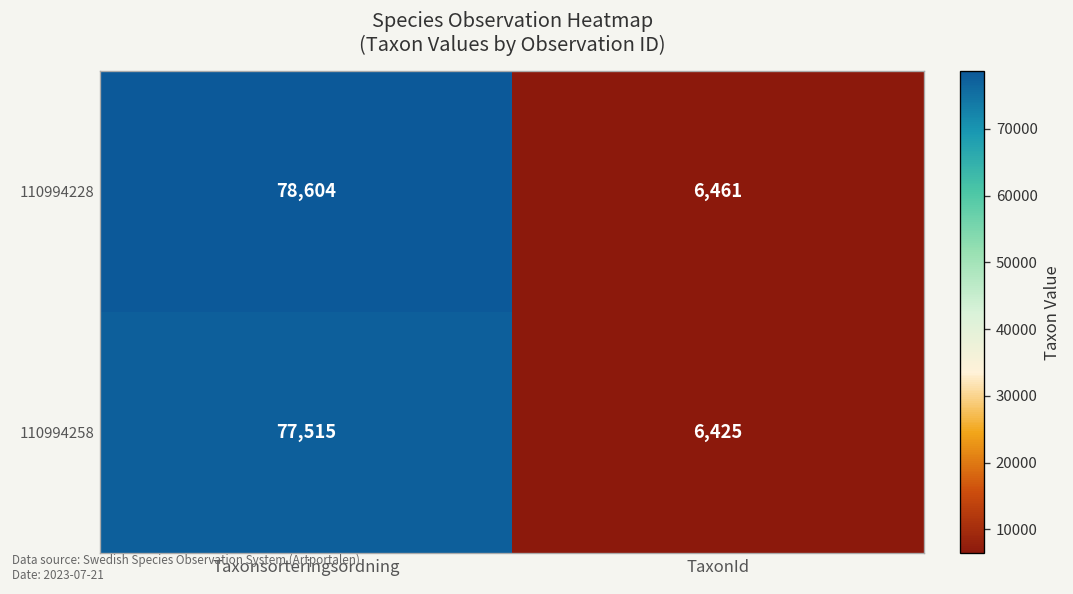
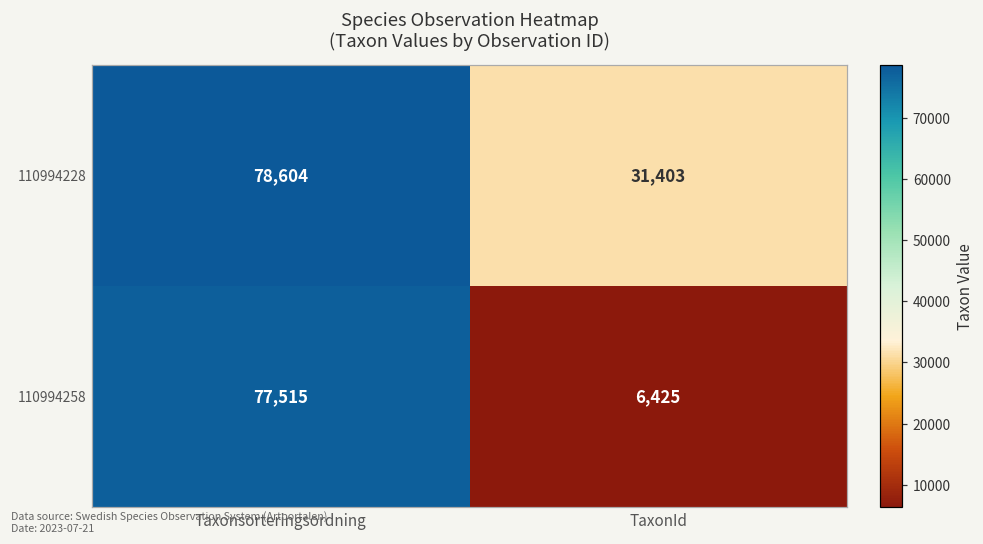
110994228, TaxonId: 6,461 -> 31,403
